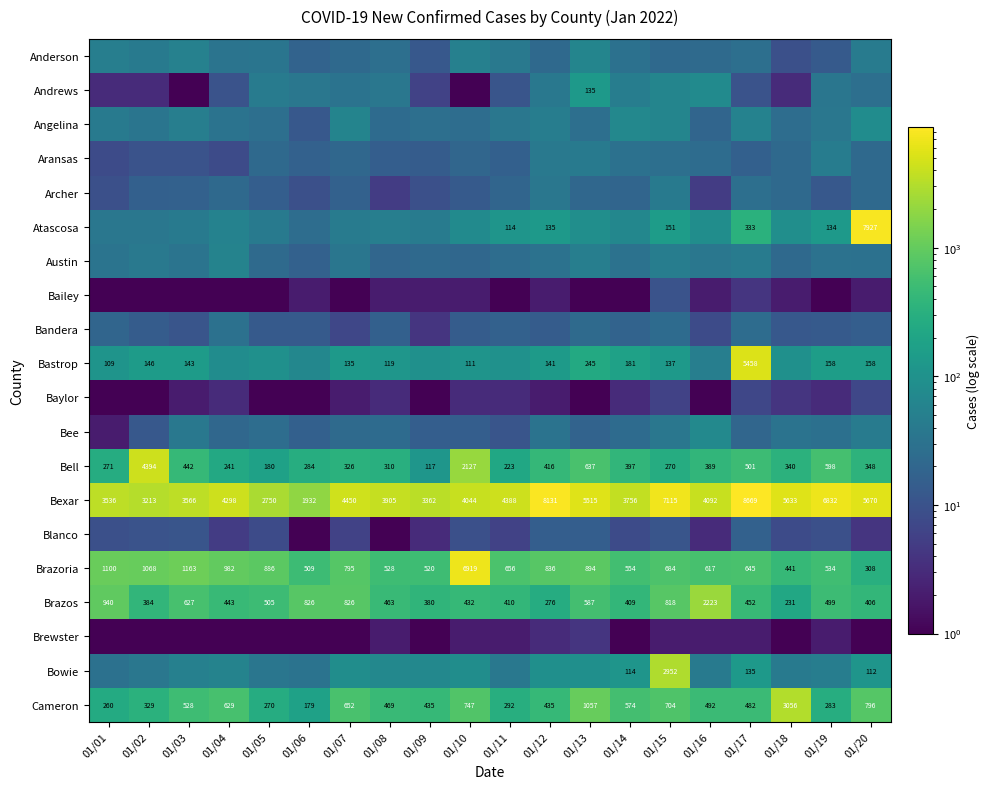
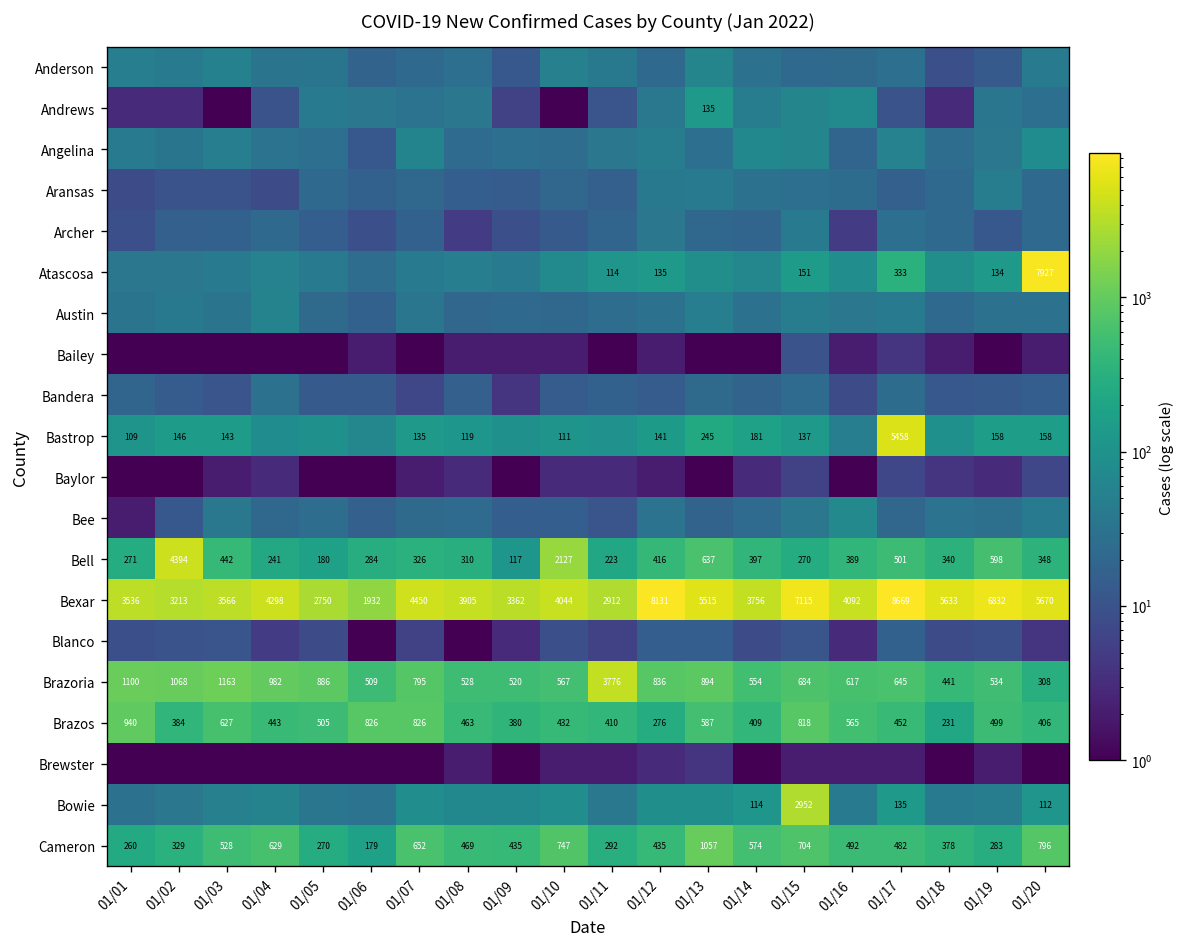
Bexar, 01/11: 4388 -> 2912
Brazoria, 01/10: 6919 -> 567
Brazoria, 01/11: 656 -> 3776
Brazos, 01/16: 2223 -> 565
Cameron, 01/18: 3056 -> 378
